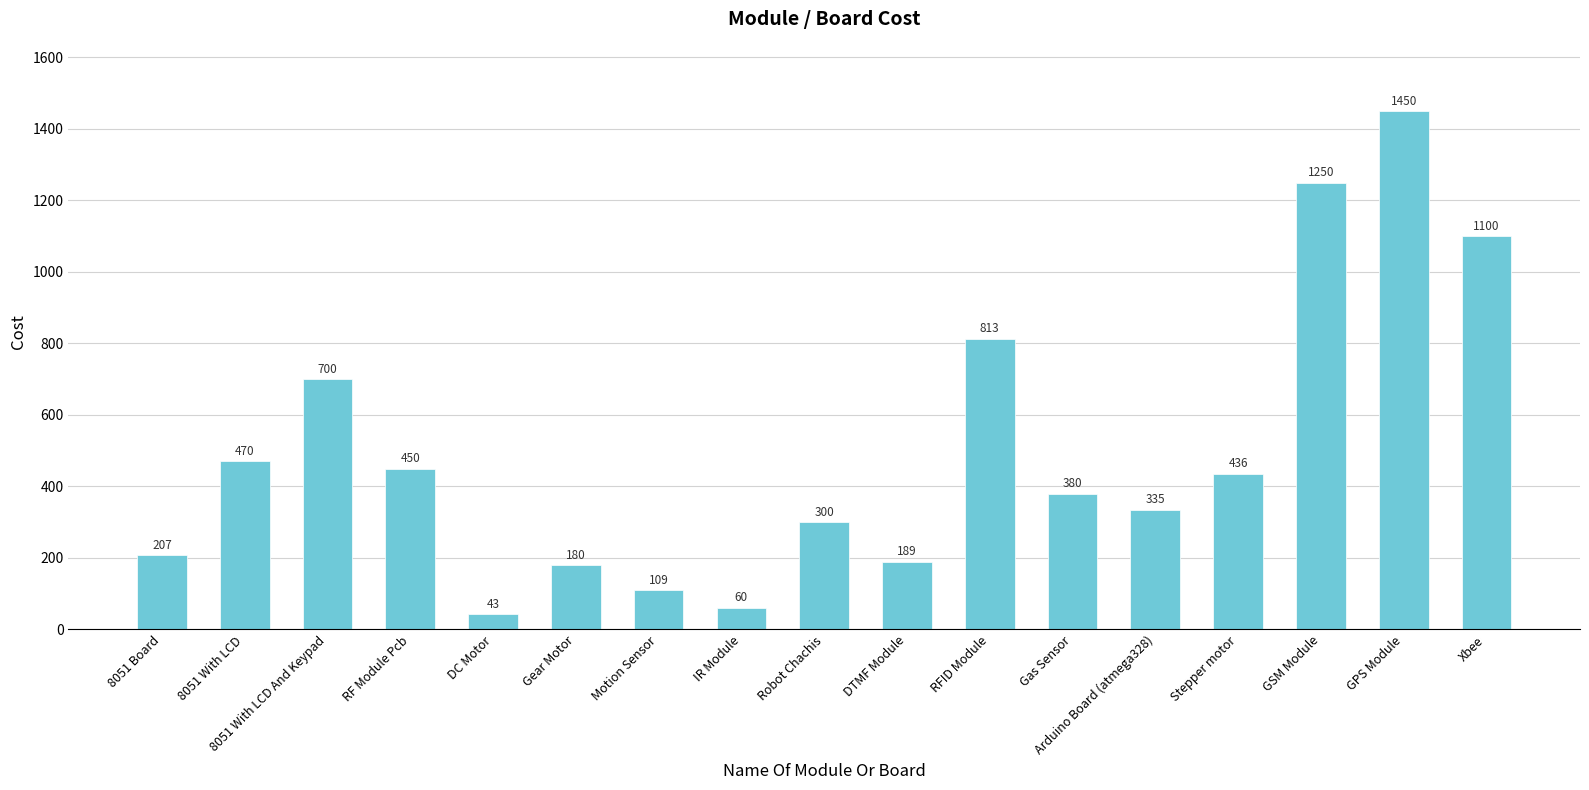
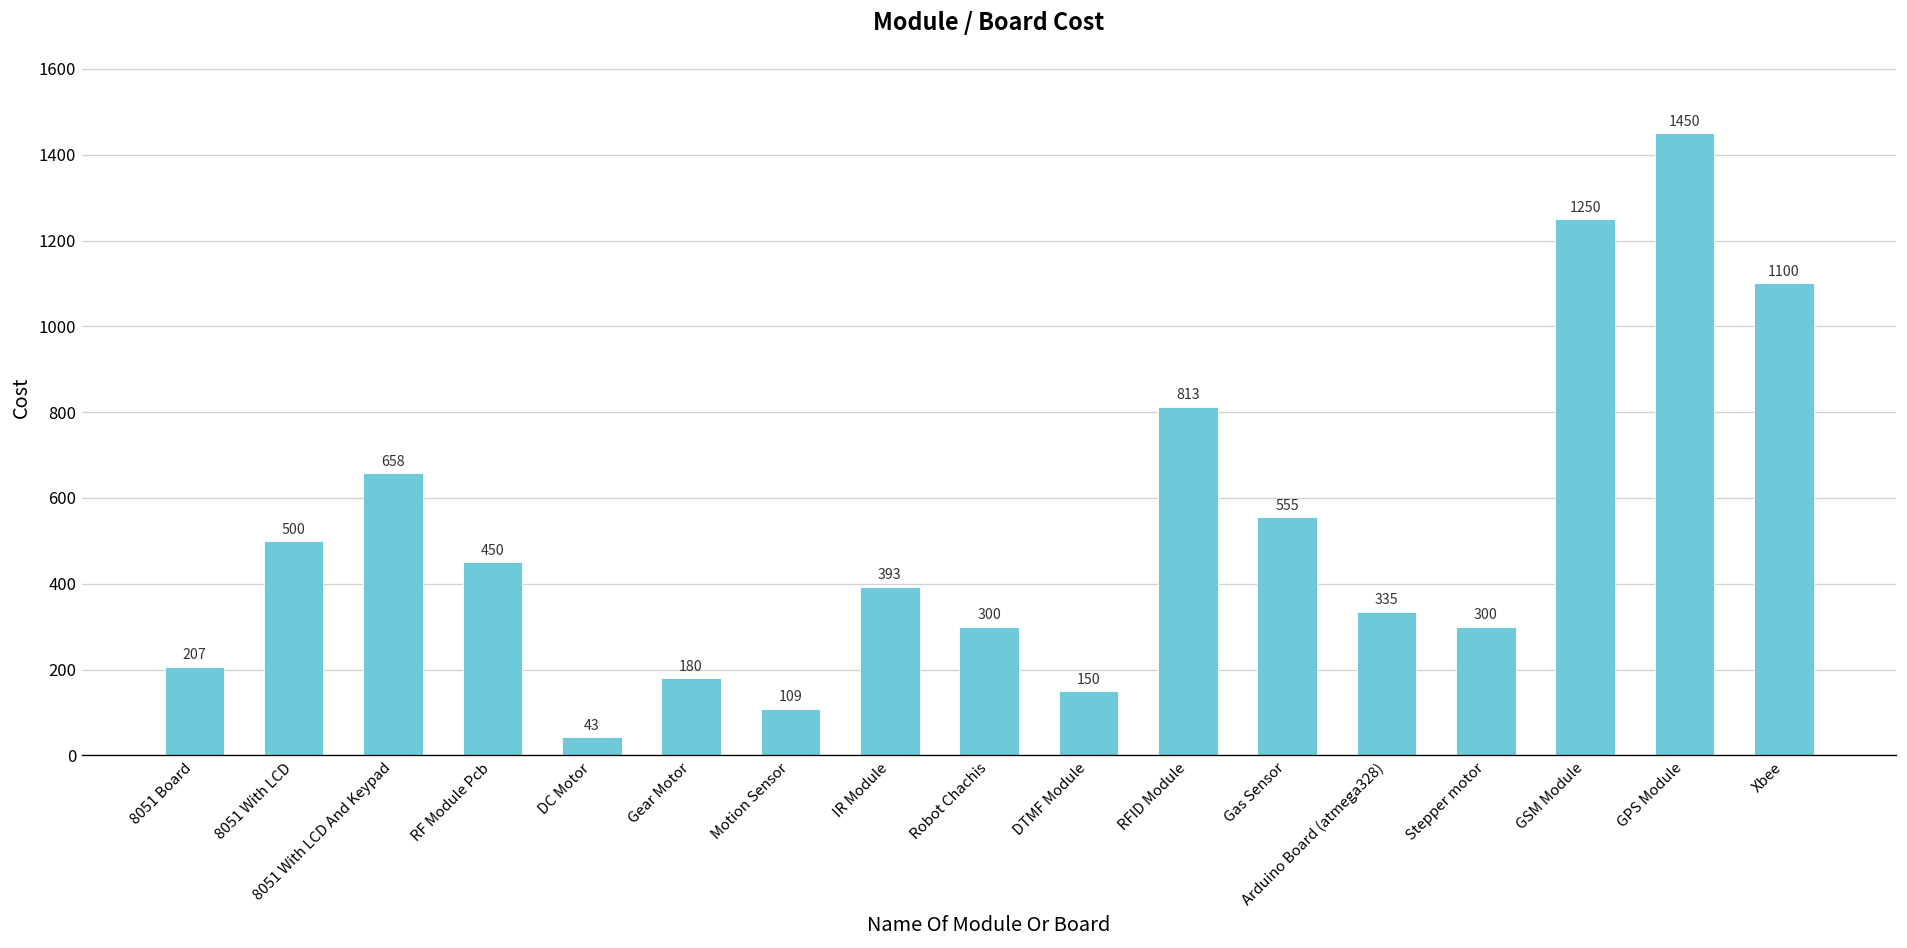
8051 With LCD: 470 -> 500
8051 With LCD And Keypad: 700 -> 658
IR Module: 60 -> 393
DTMF Module: 189 -> 150
Gas Sensor: 380 -> 555
Stepper motor: 436 -> 300
